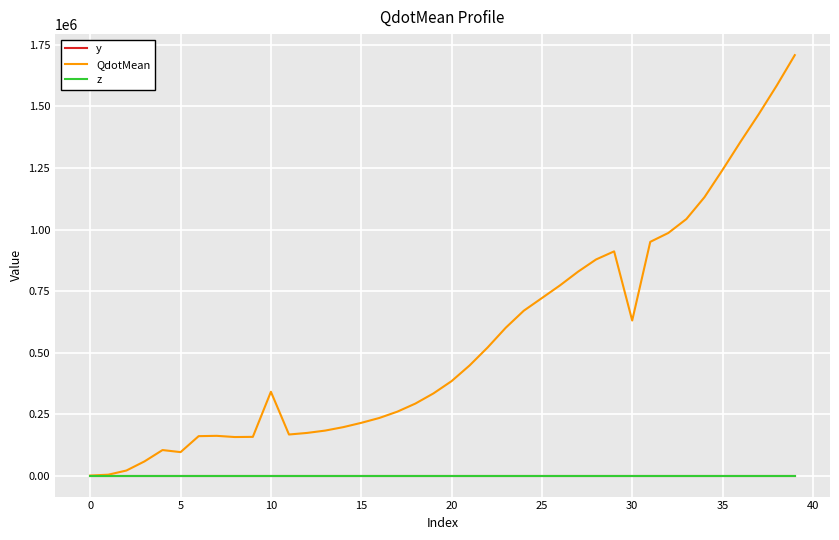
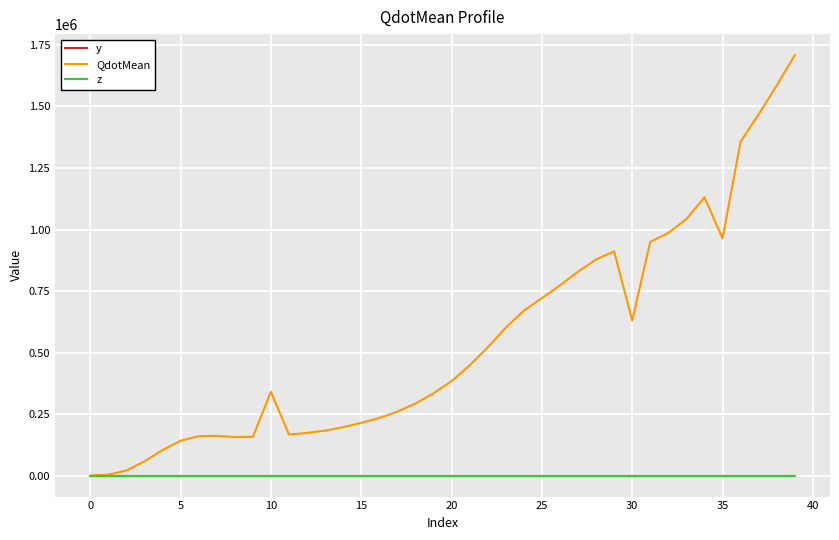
QdotMean, 5: 100000 -> 140000
QdotMean, 35: 1240000 -> 960000
